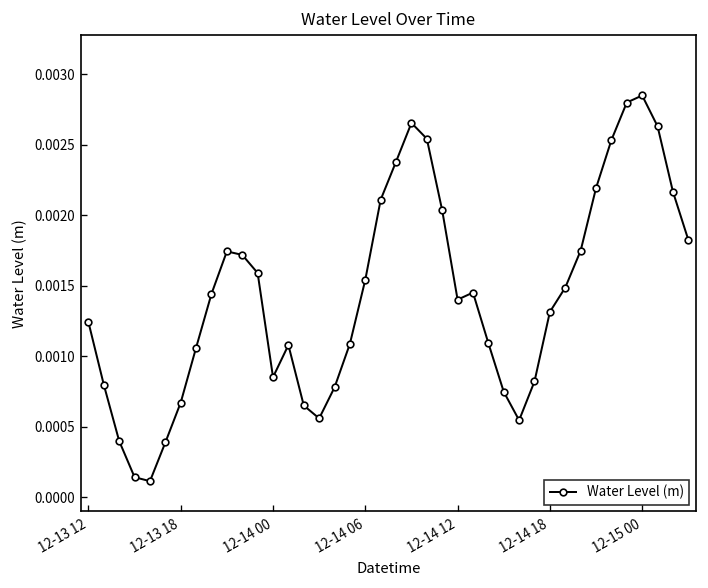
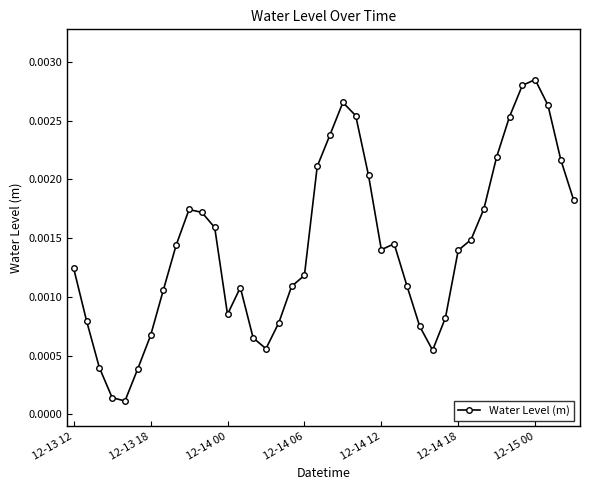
12-14 06: 0.00154 -> 0.00118
12-14 18: 0.00131 -> 0.00140
